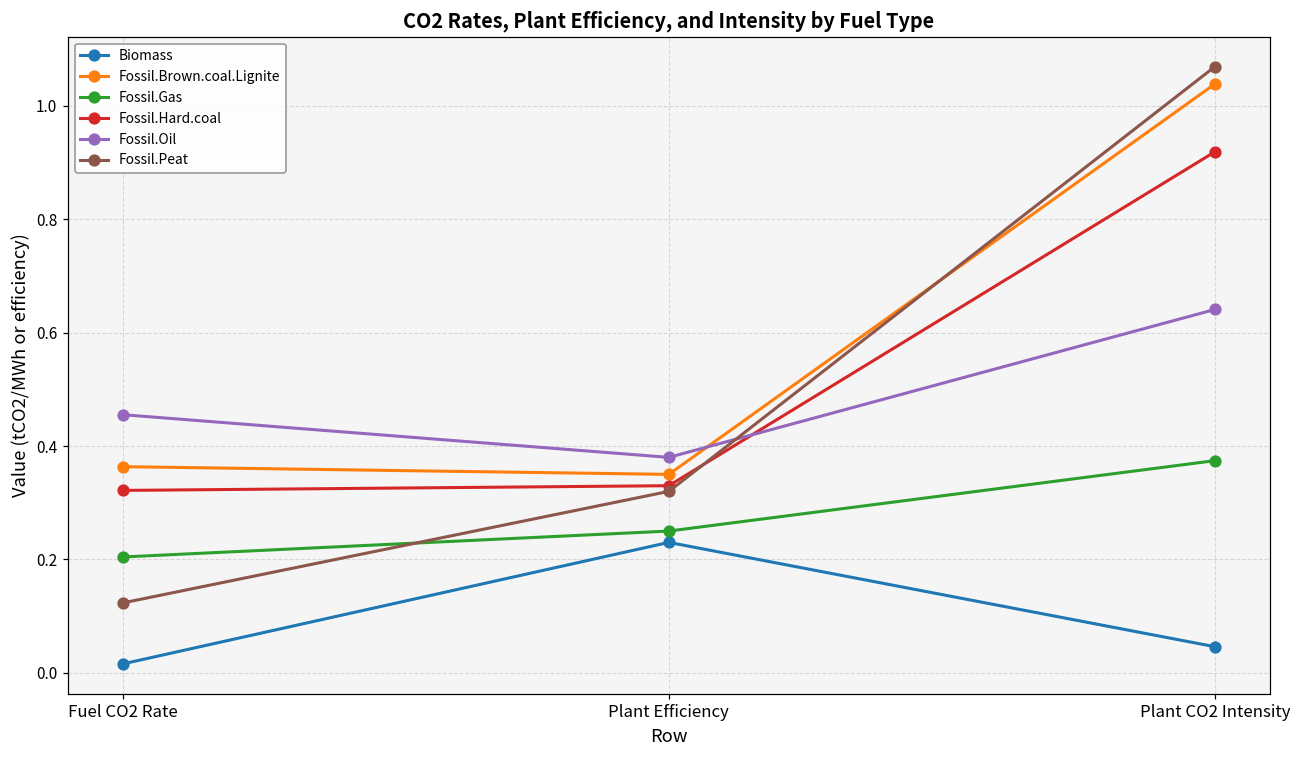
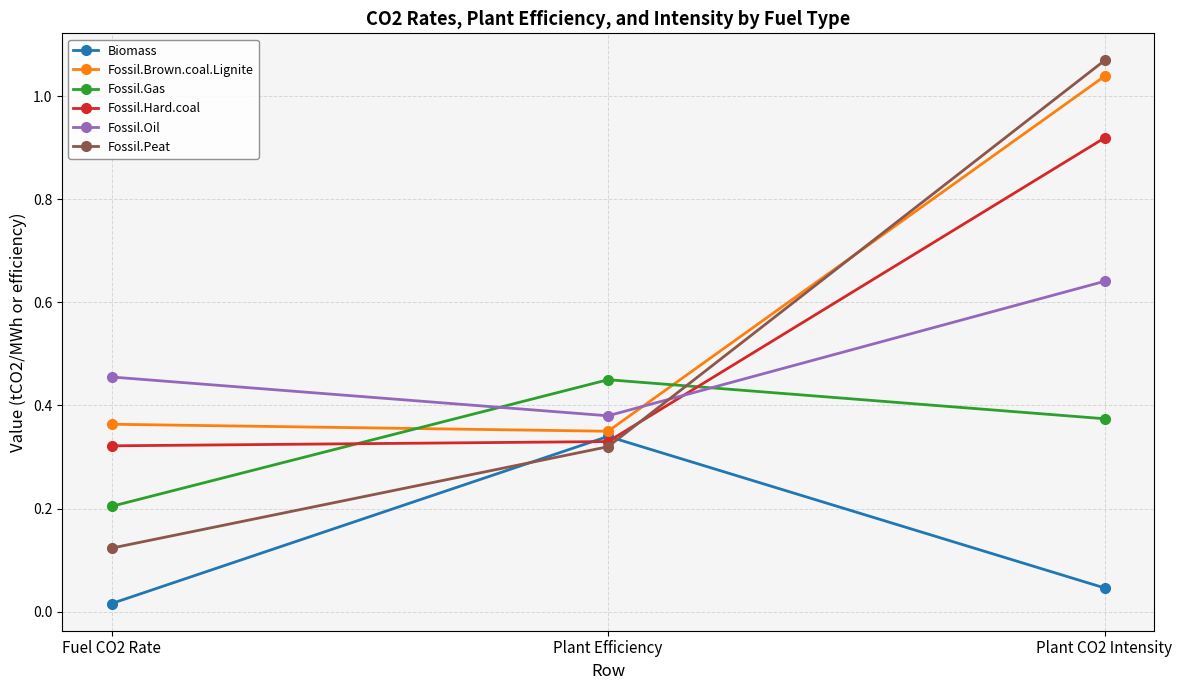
Biomass, Plant Efficiency: 0.23 -> 0.34
Fossil.Gas, Plant Efficiency: 0.25 -> 0.45
